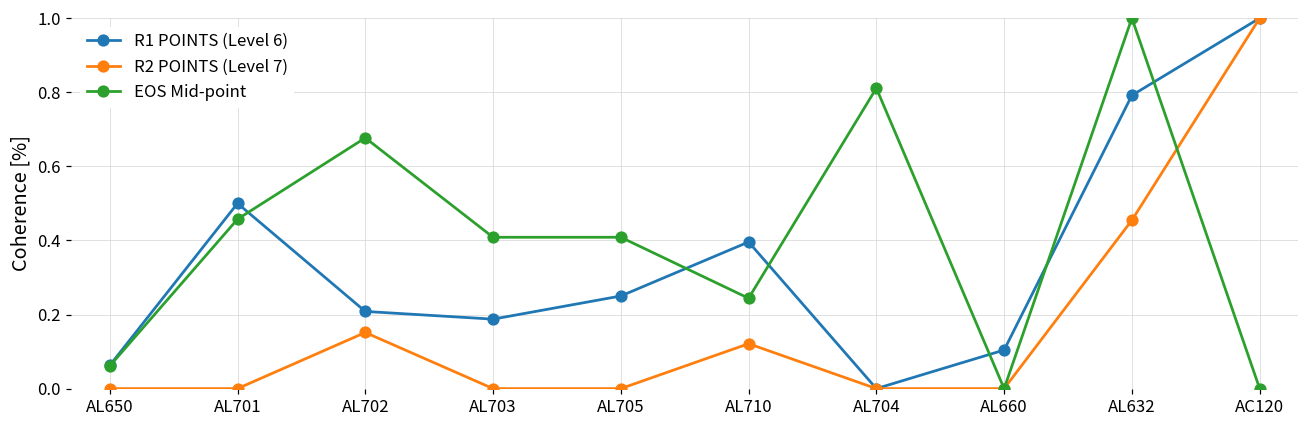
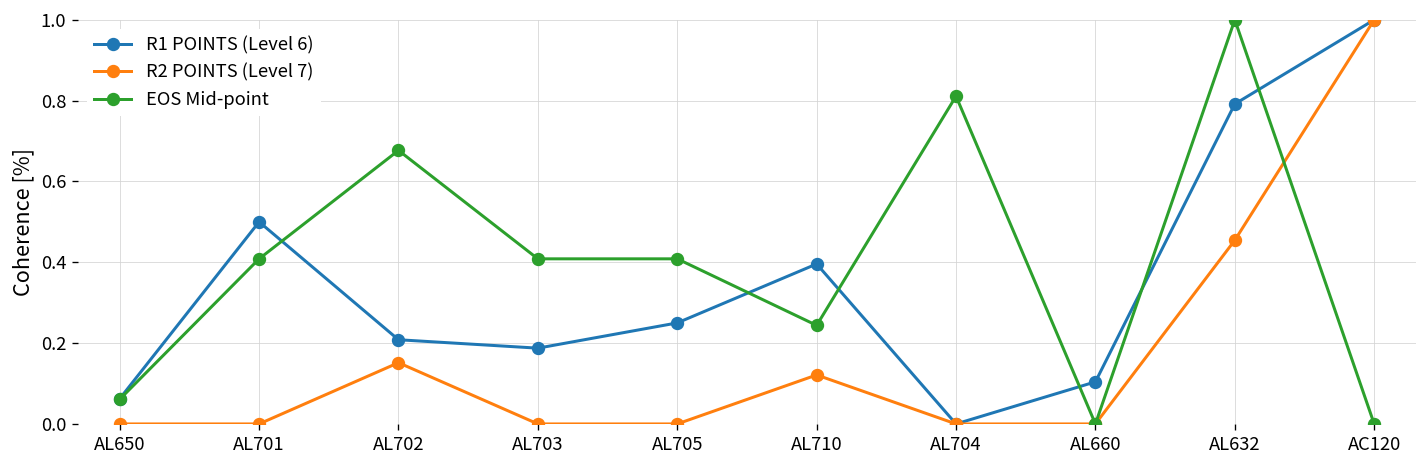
EOS Mid-point, AL701: 0.46 -> 0.41
